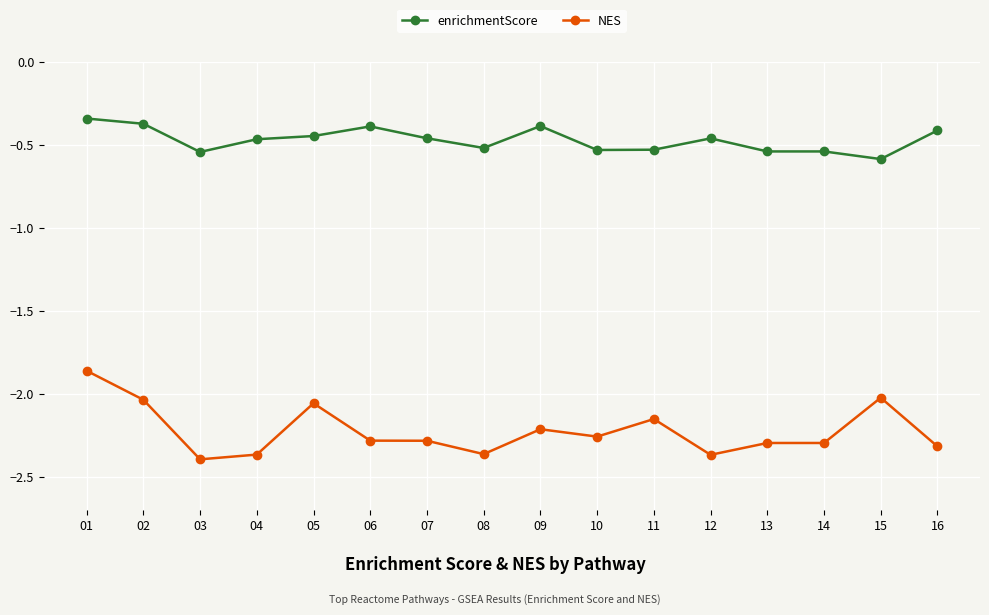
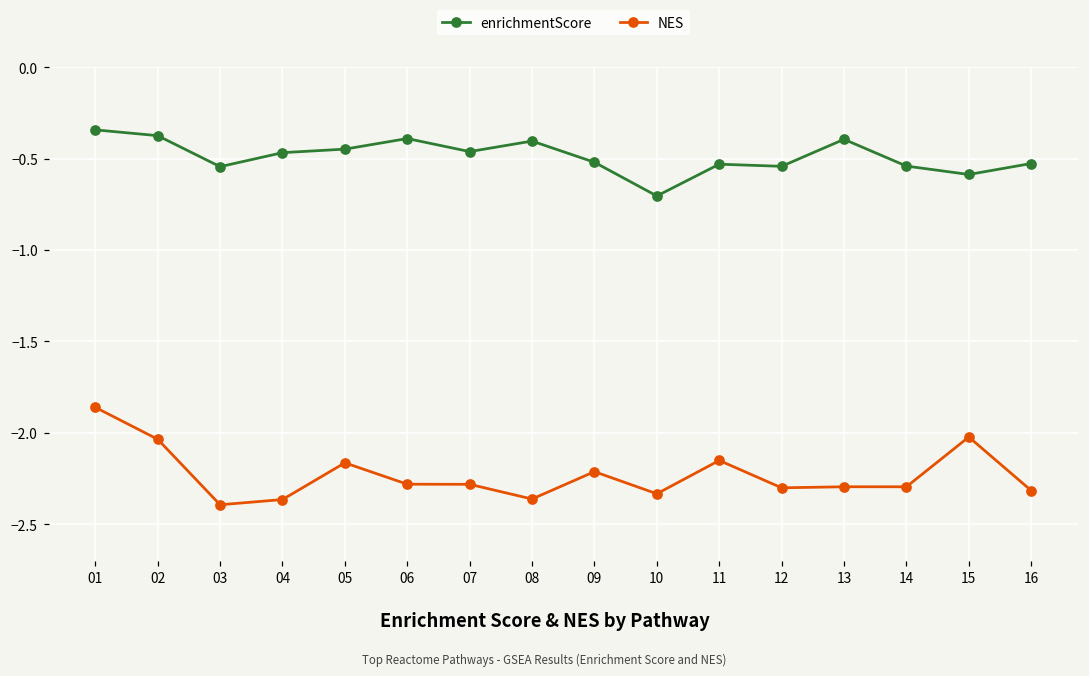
NES, 05: -2.06 -> -2.16
enrichmentScore, 08: -0.52 -> -0.40
enrichmentScore, 09: -0.39 -> -0.52
enrichmentScore, 10: -0.53 -> -0.70
NES, 10: -2.26 -> -2.33
enrichmentScore, 12: -0.46 -> -0.54
NES, 12: -2.37 -> -2.30
enrichmentScore, 13: -0.54 -> -0.39
enrichmentScore, 16: -0.41 -> -0.53
